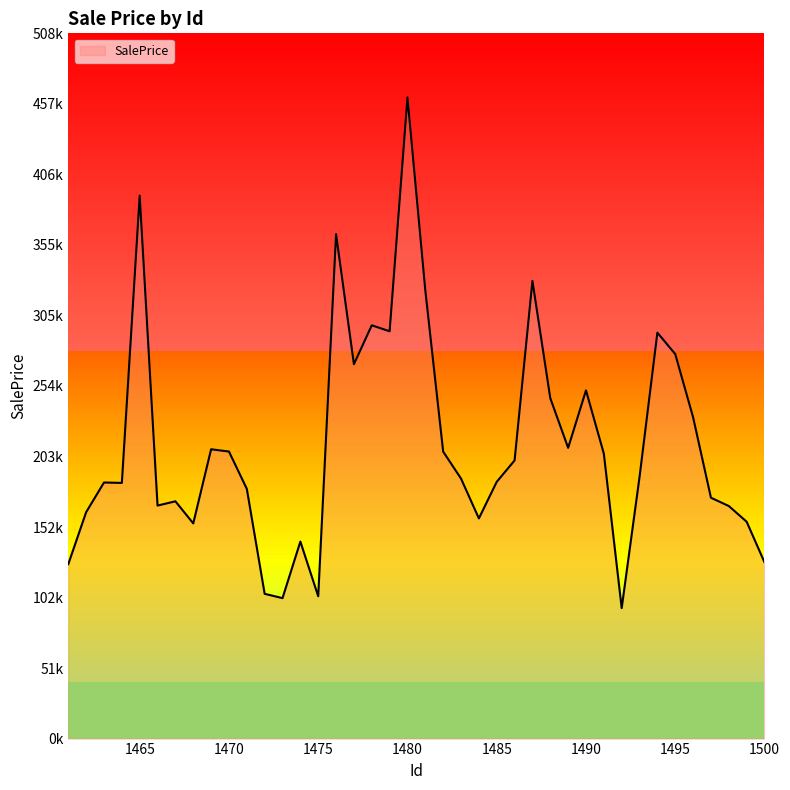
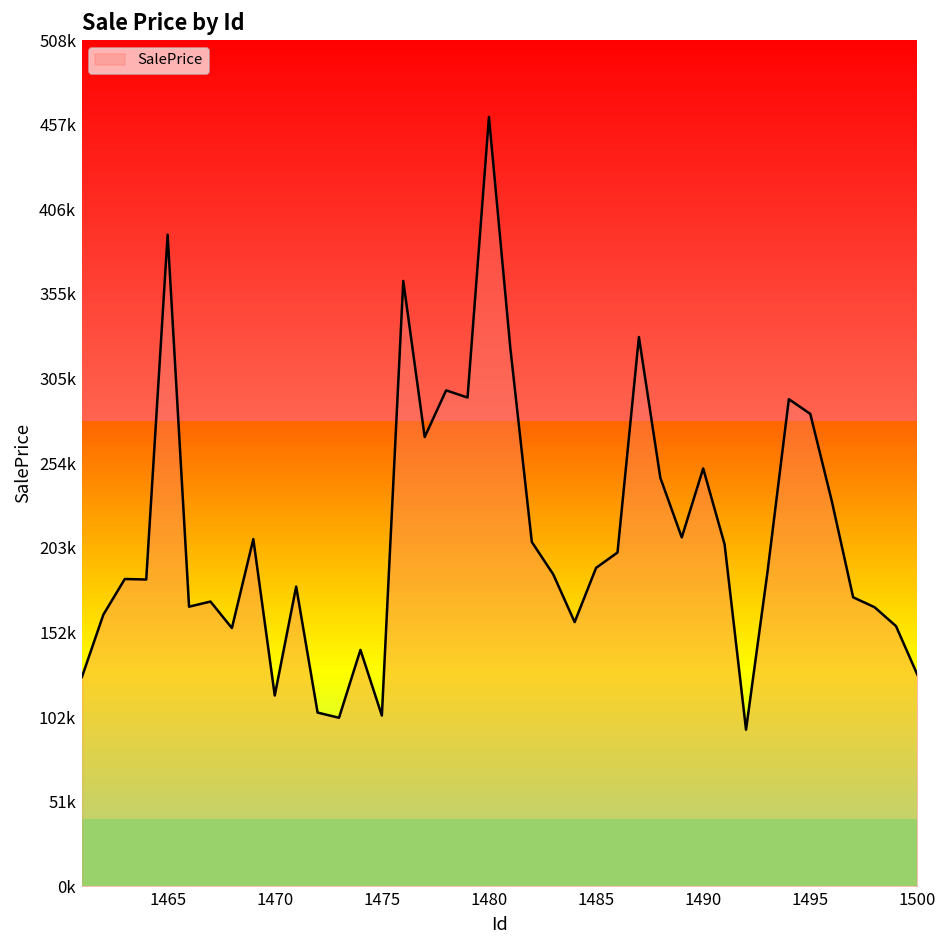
1470: 207000 -> 114000
1485: 185000 -> 191000
1495: 277000 -> 283000
